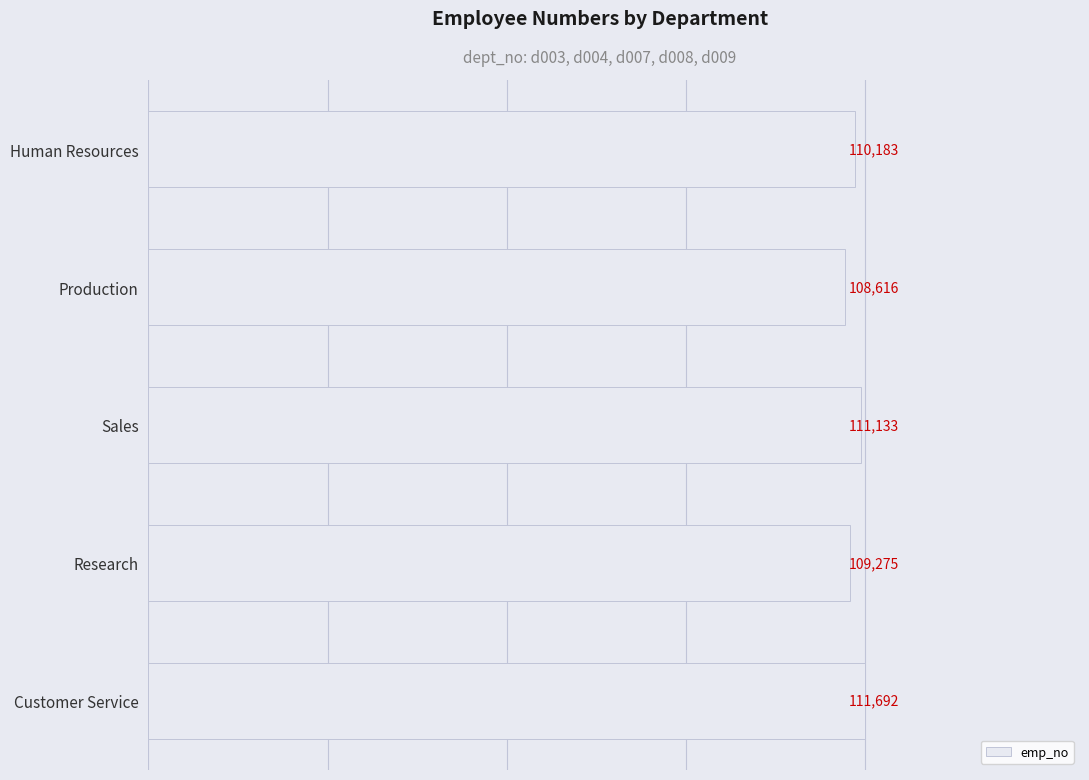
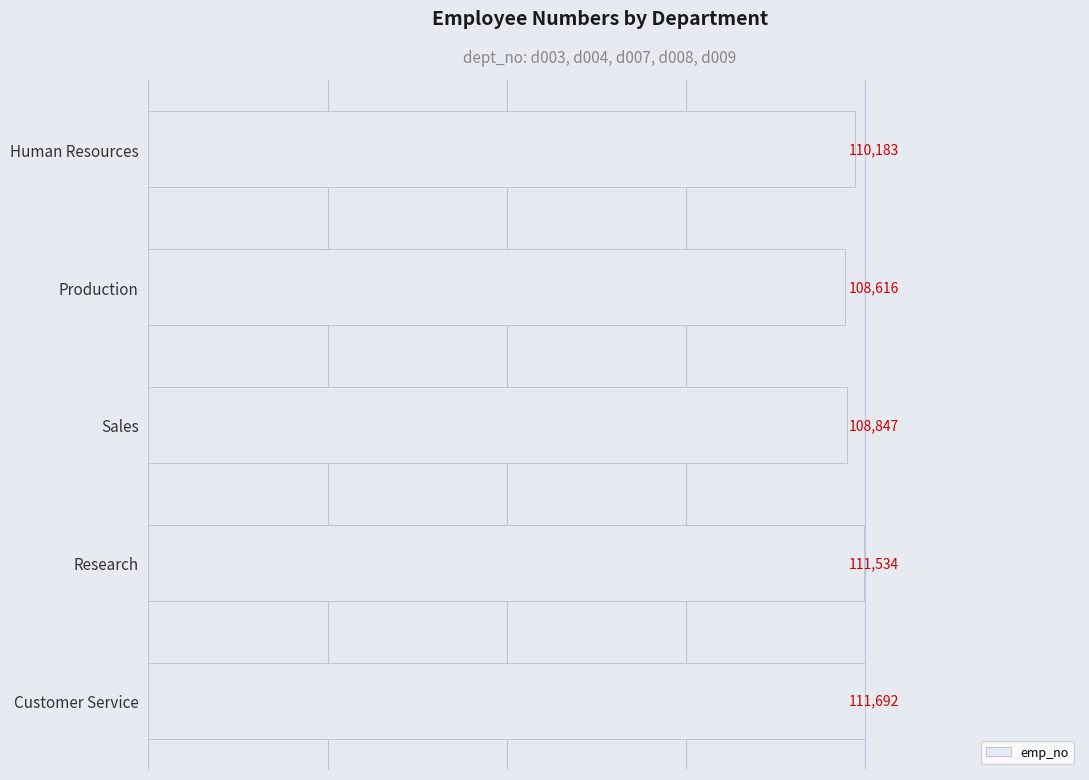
Sales: 111,133 -> 108,847
Research: 109,275 -> 111,534
